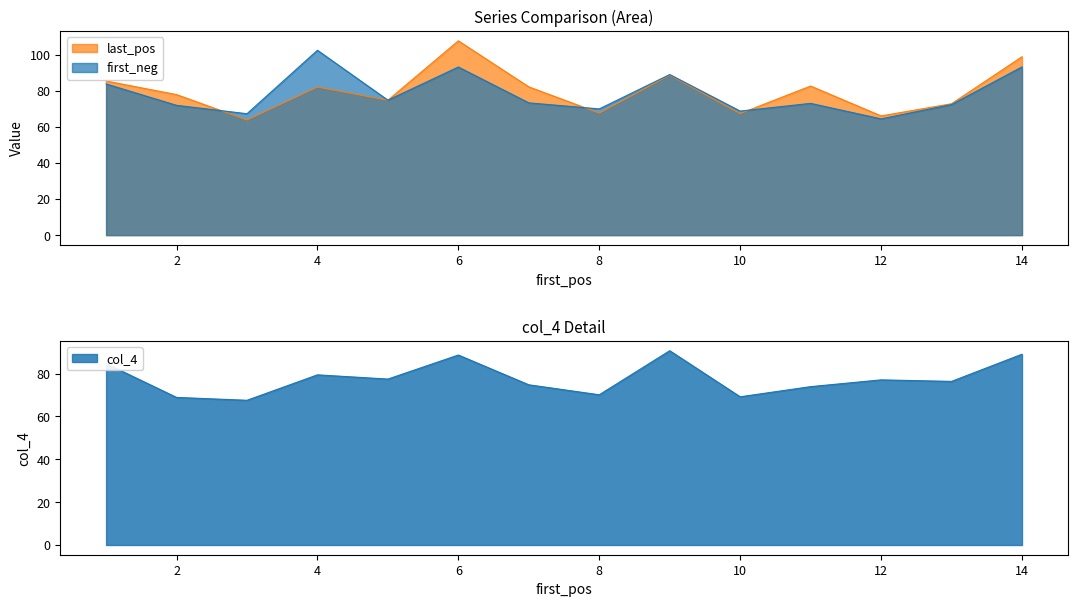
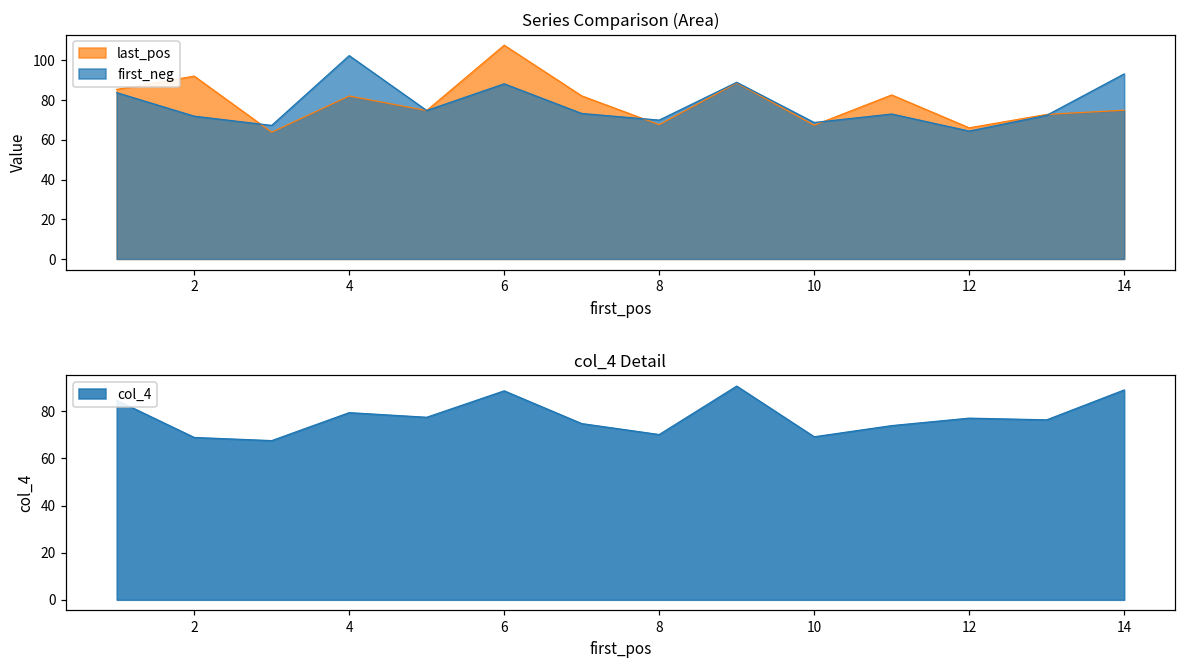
Series Comparison (Area), last_pos, 2: 78 -> 92
Series Comparison (Area), first_neg, 6: 93 -> 88
Series Comparison (Area), last_pos, 14: 99 -> 75
